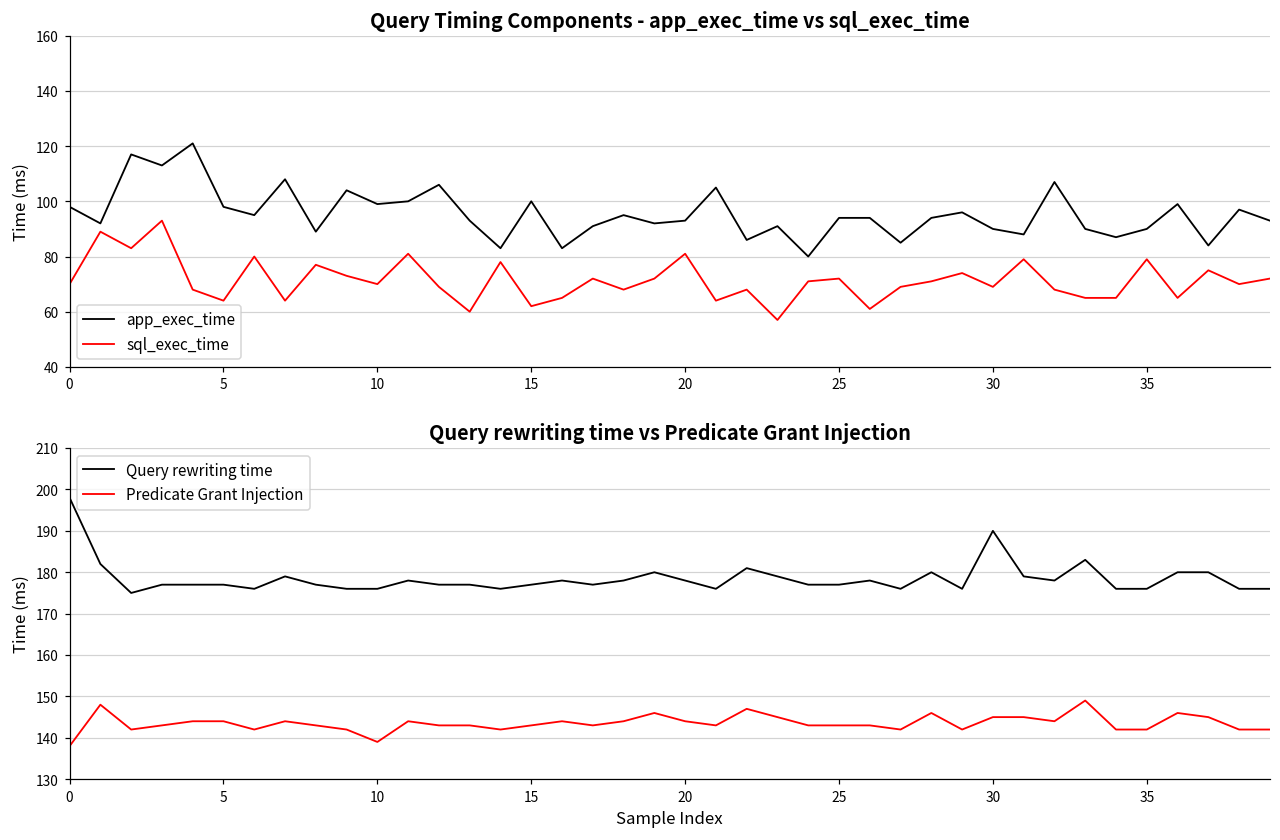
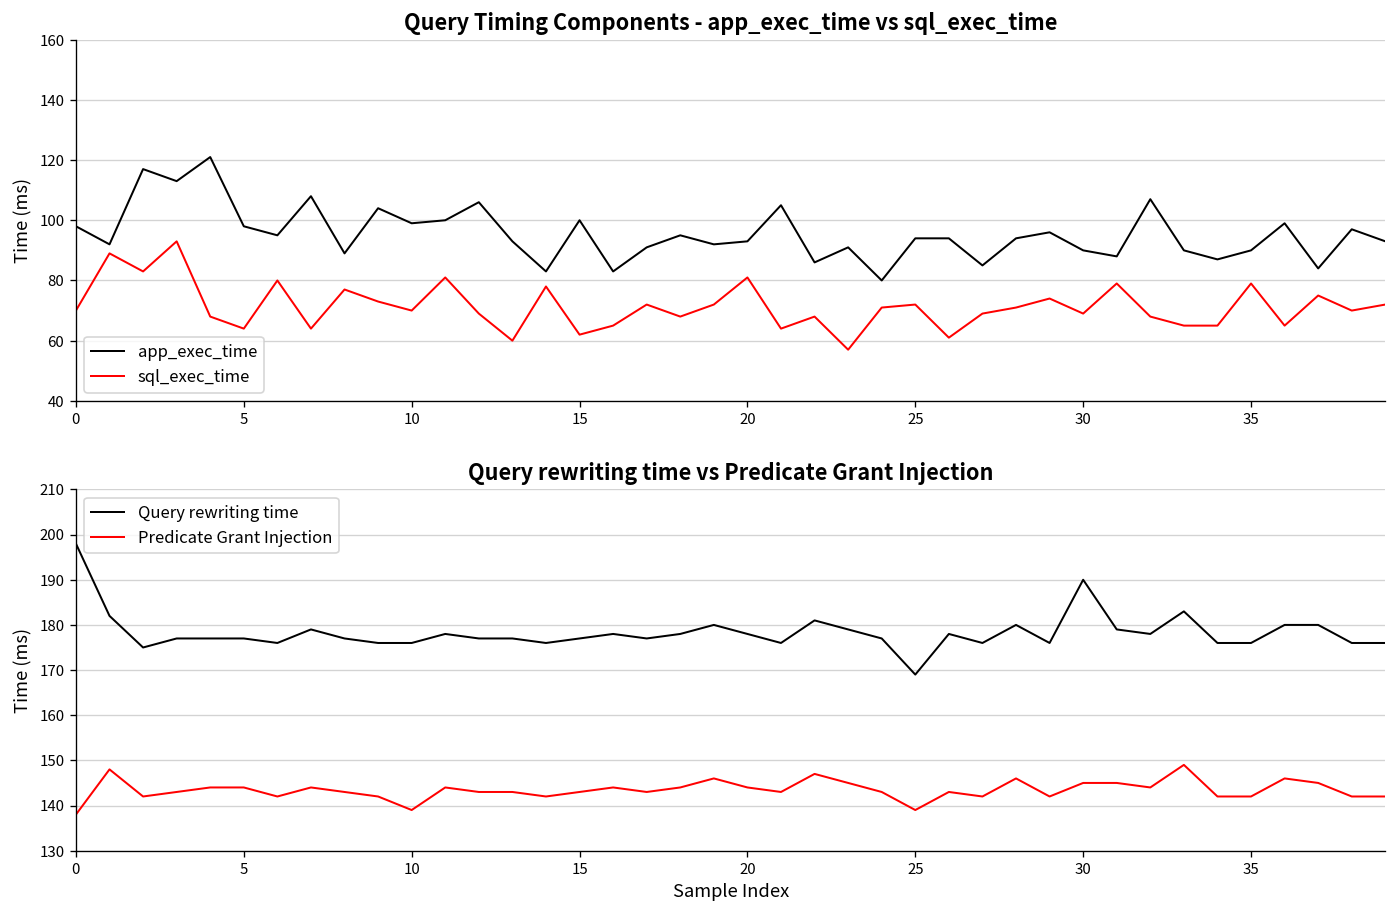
Query rewriting time vs Predicate Grant Injection, Query rewriting time, 25: 177 -> 169
Query rewriting time vs Predicate Grant Injection, Predicate Grant Injection, 25: 143 -> 139
